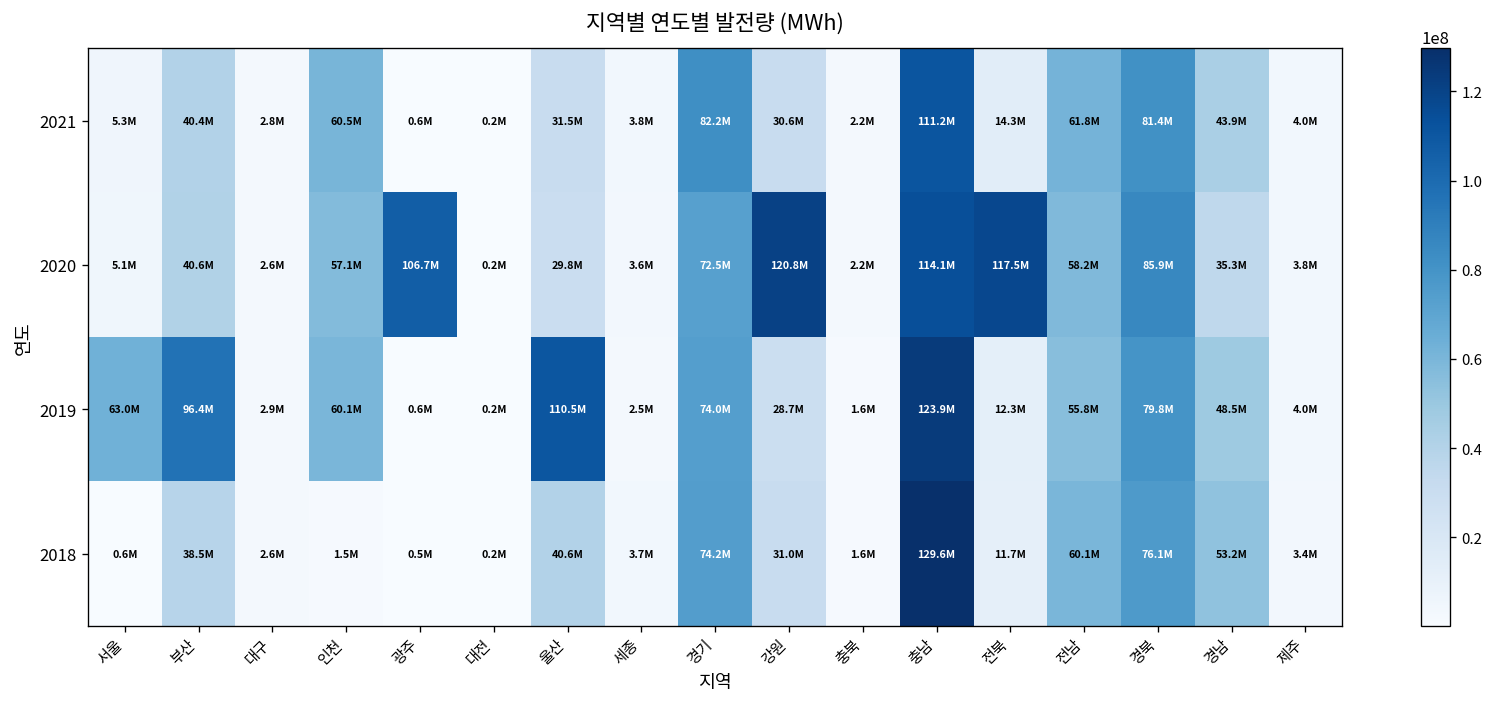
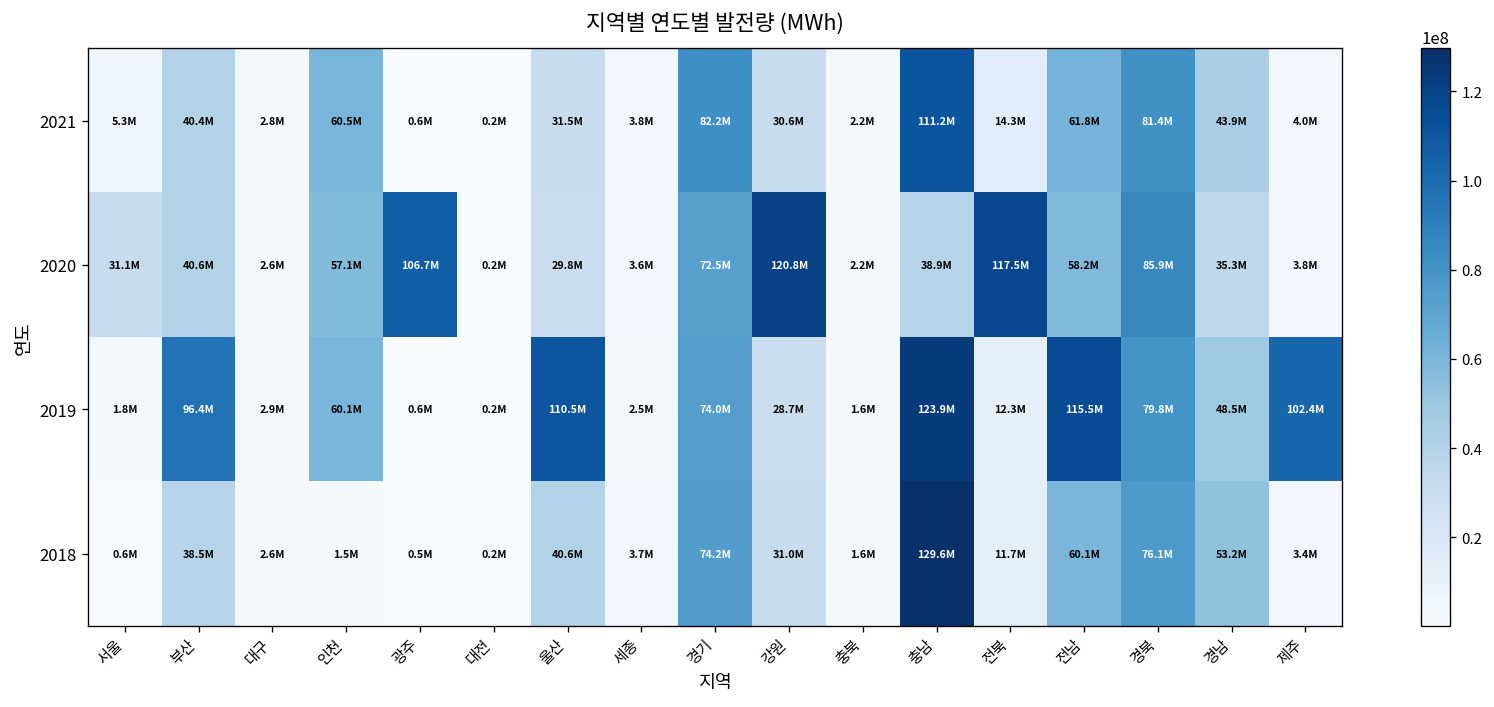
2020, 서울: 5.1M -> 31.1M
2020, 충남: 114.1M -> 38.9M
2019, 서울: 63.0M -> 1.8M
2019, 전남: 55.8M -> 115.5M
2019, 제주: 4.0M -> 102.4M
